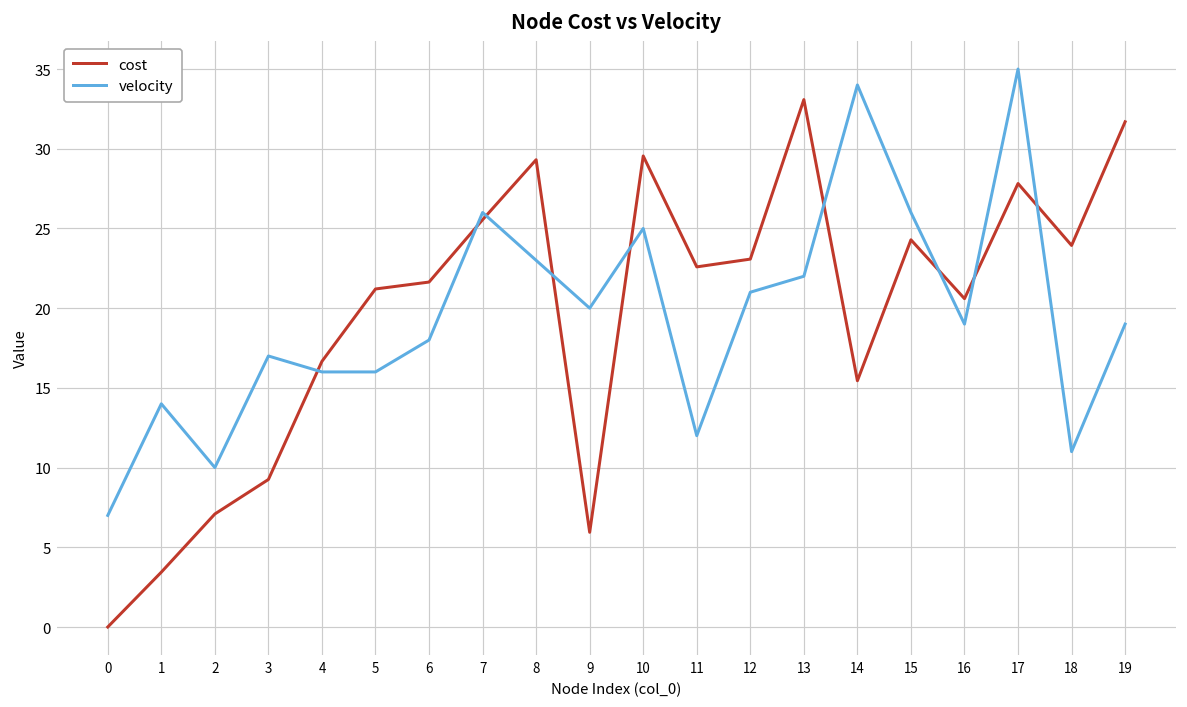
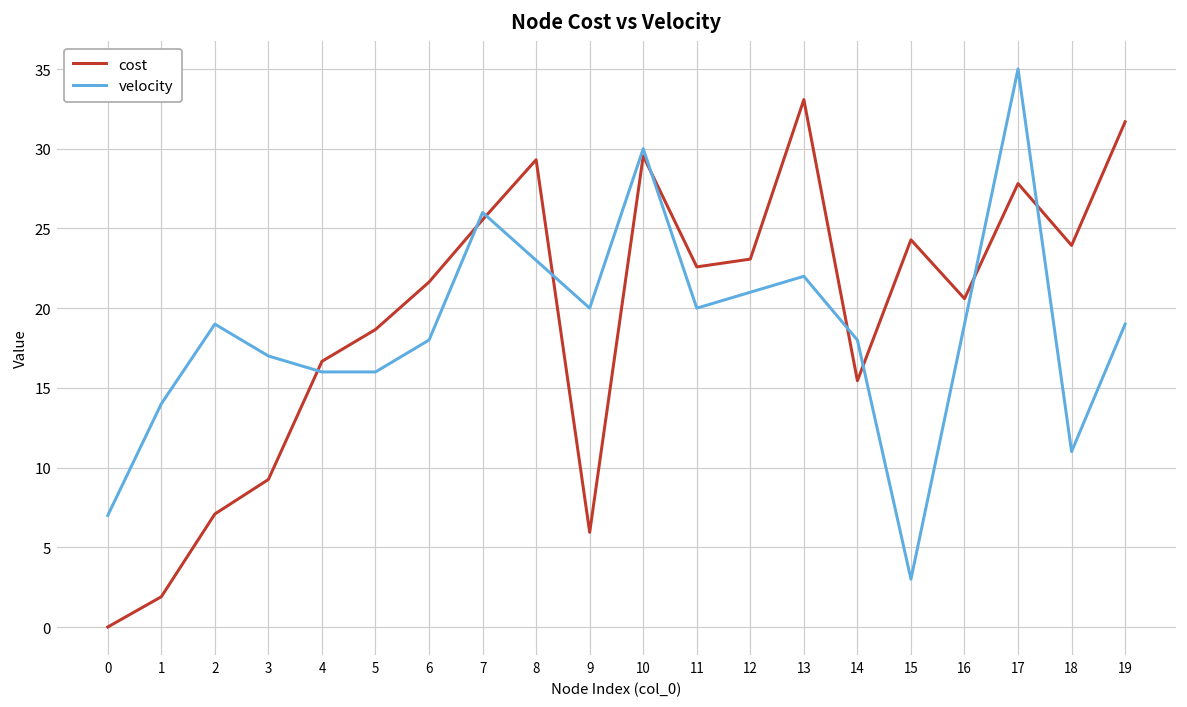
cost, 1: 3.4 -> 1.9
velocity, 2: 10 -> 19
cost, 5: 21.2 -> 18.7
velocity, 10: 25 -> 30
velocity, 11: 12 -> 20
velocity, 14: 34 -> 18
velocity, 15: 26 -> 3
